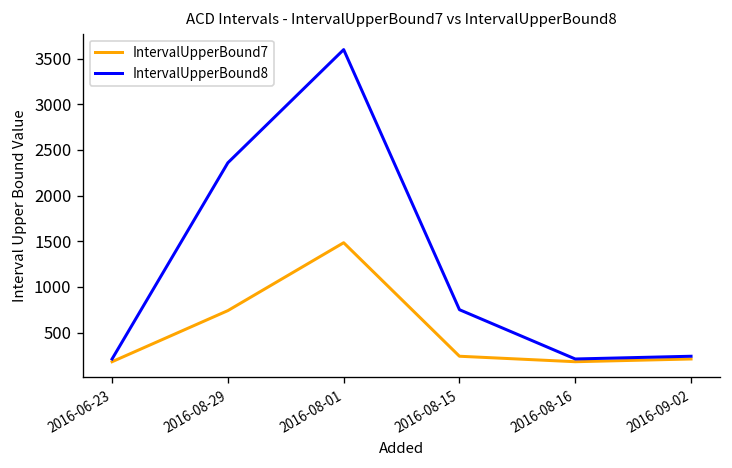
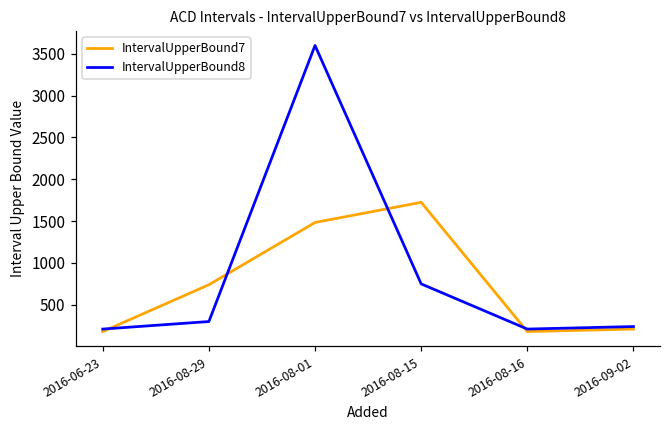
IntervalUpperBound8, 2016-08-29: 2400 -> 300
IntervalUpperBound7, 2016-08-15: 200 -> 1700
